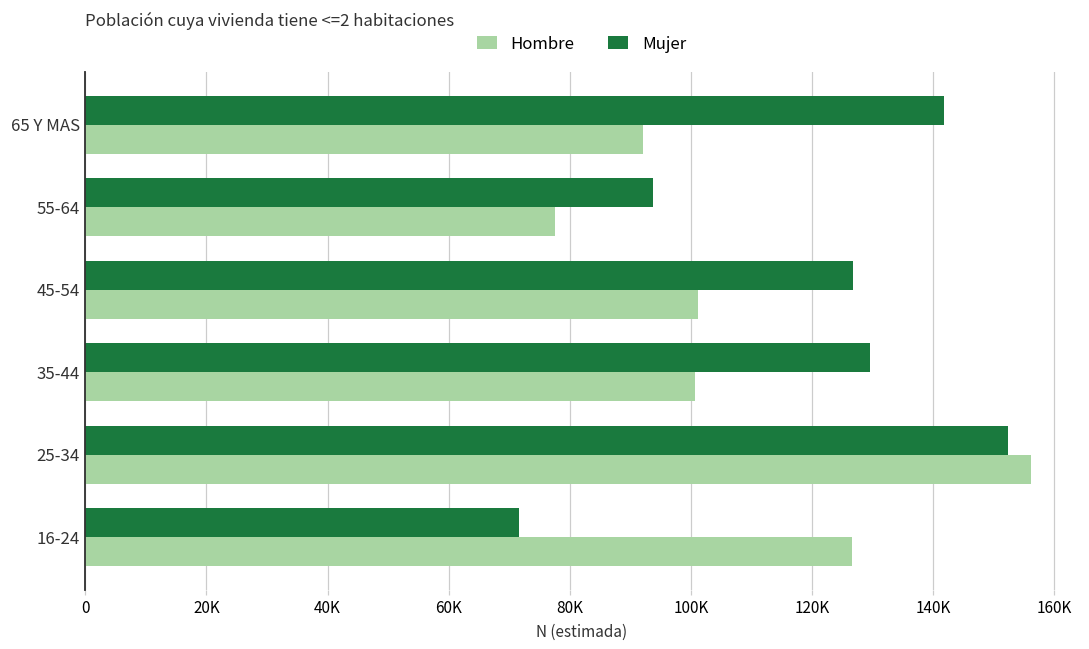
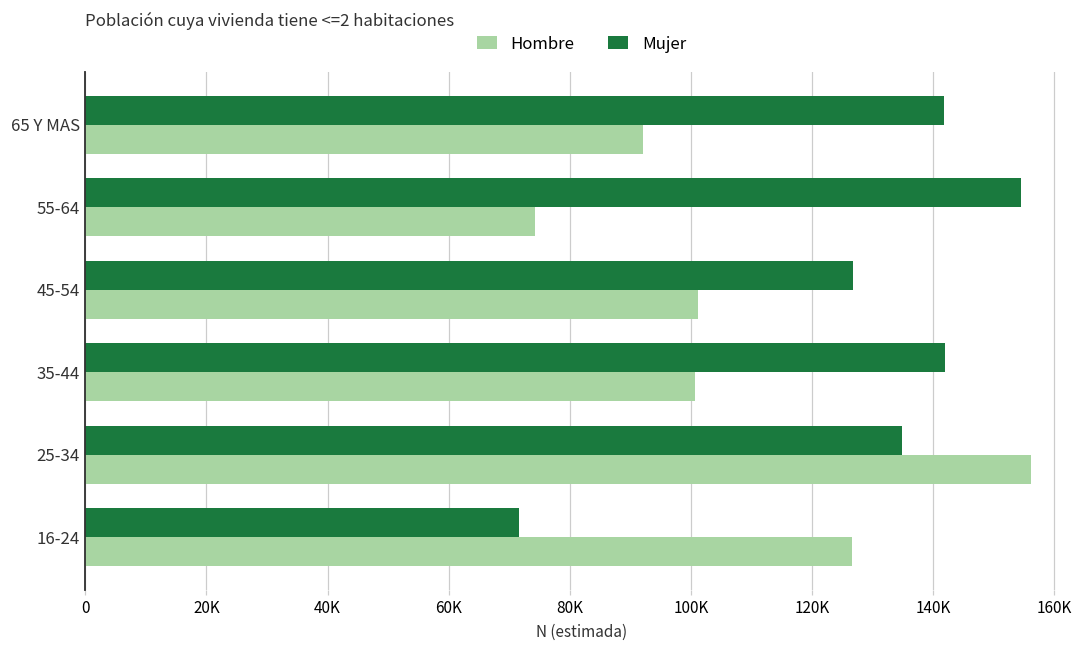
Mujer, 55-64: 94000 -> 154000
Hombre, 55-64: 78000 -> 74000
Mujer, 35-44: 130000 -> 142000
Mujer, 25-34: 152000 -> 135000
